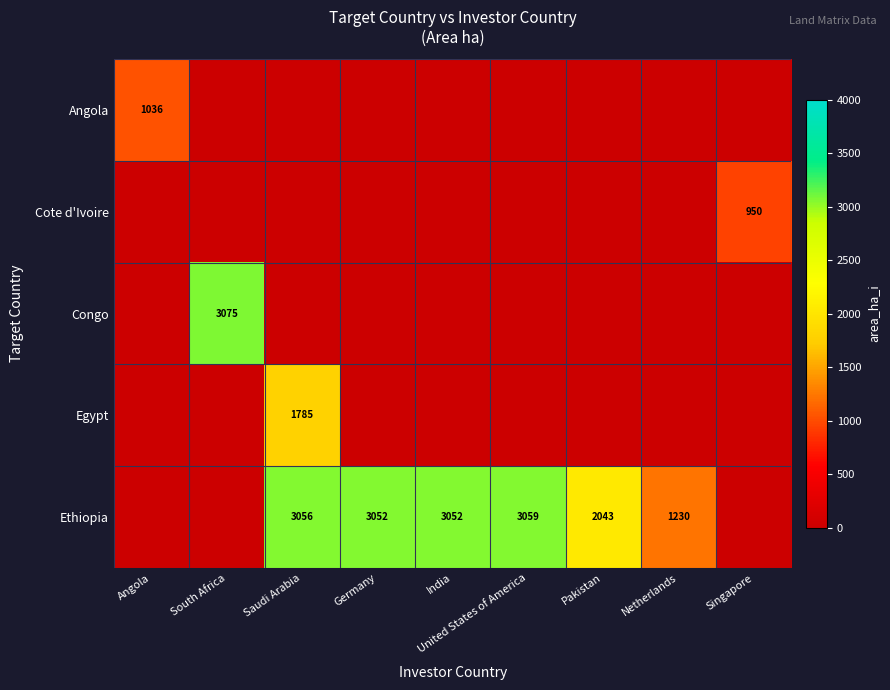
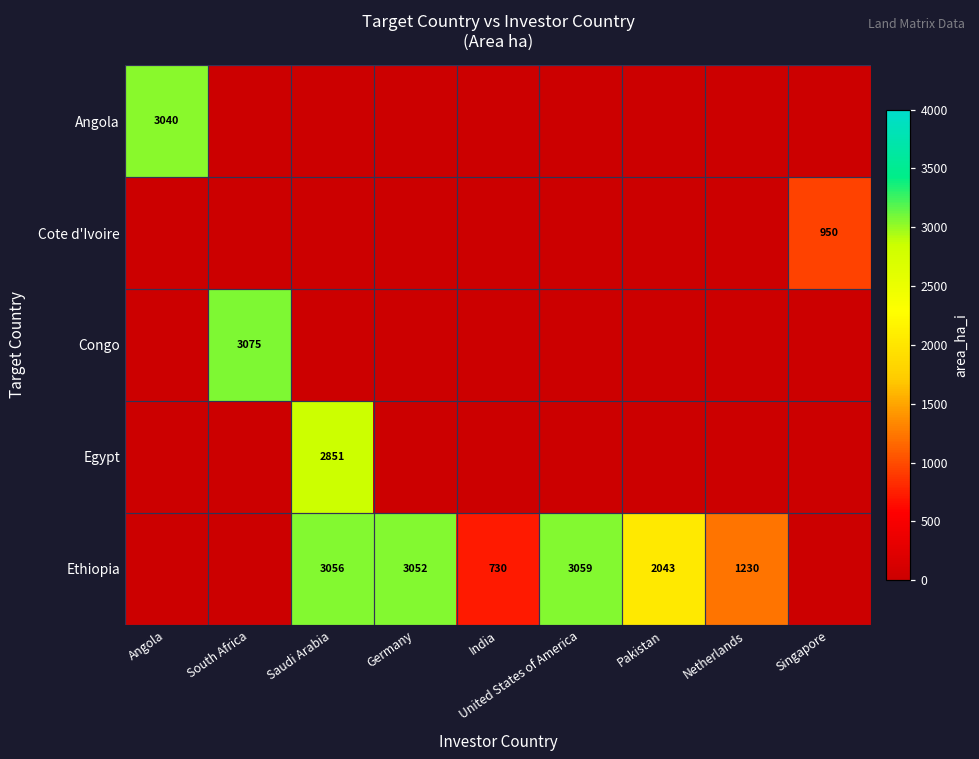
Angola, Angola: 1036 -> 3040
Egypt, Saudi Arabia: 1785 -> 2851
Ethiopia, India: 3052 -> 730
